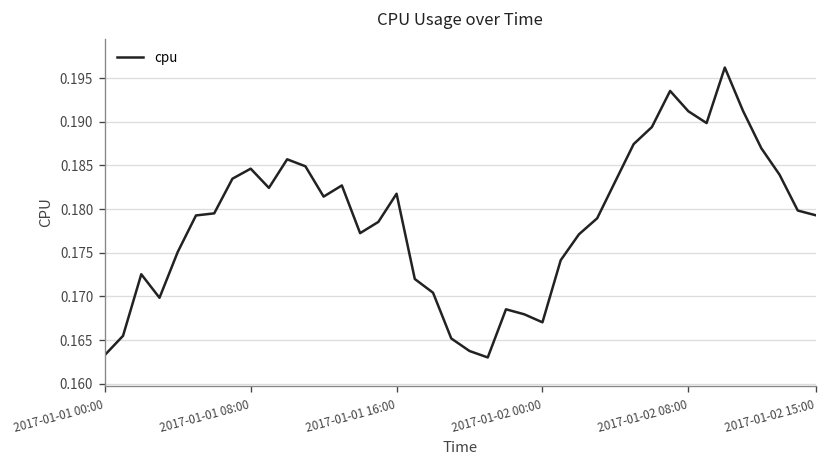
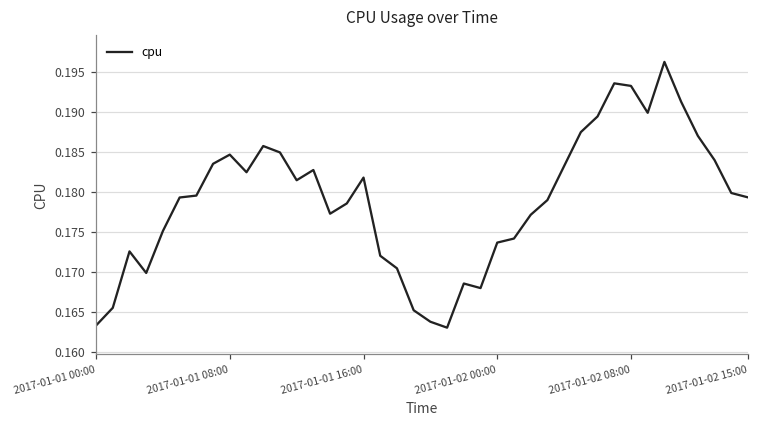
2017-01-02 00:00: 0.167 -> 0.174
2017-01-02 08:00: 0.191 -> 0.193
